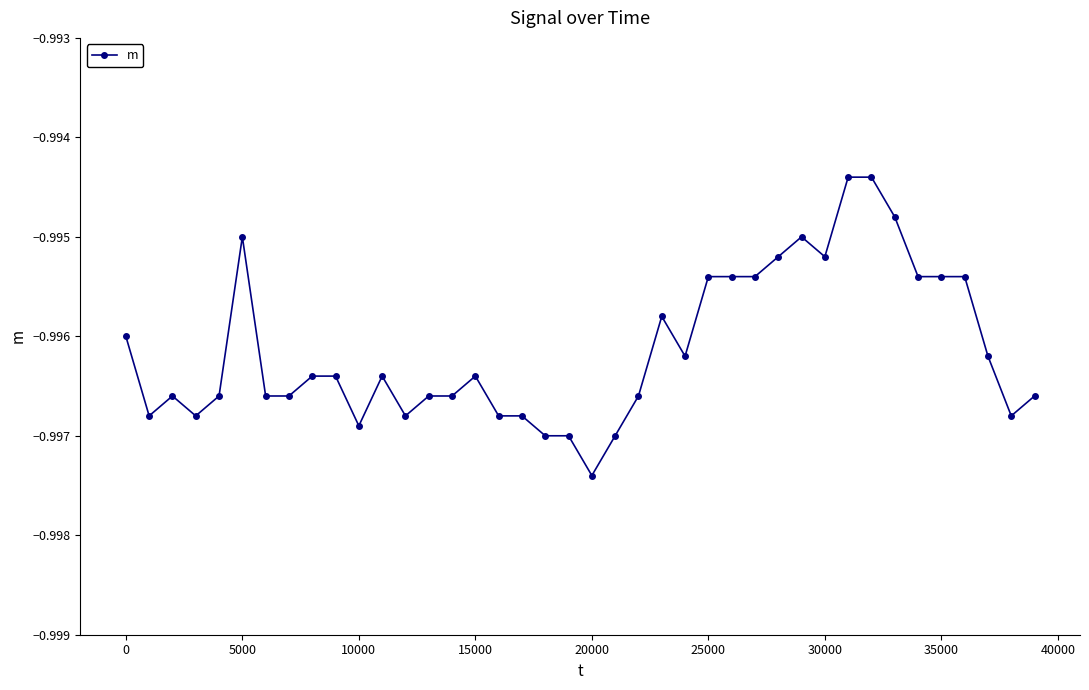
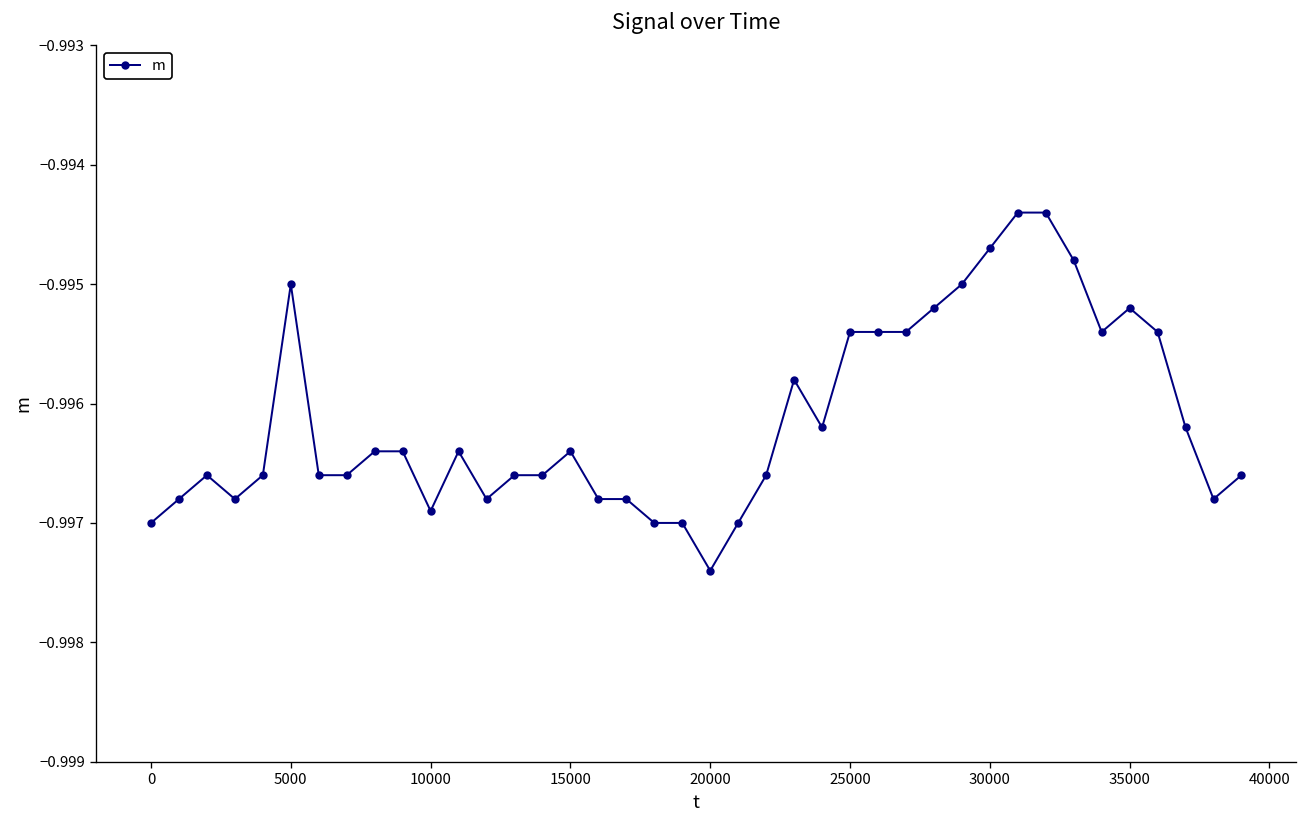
0: -0.996 -> -0.997
30000: -0.9952 -> -0.9947
35000: -0.9954 -> -0.9952
